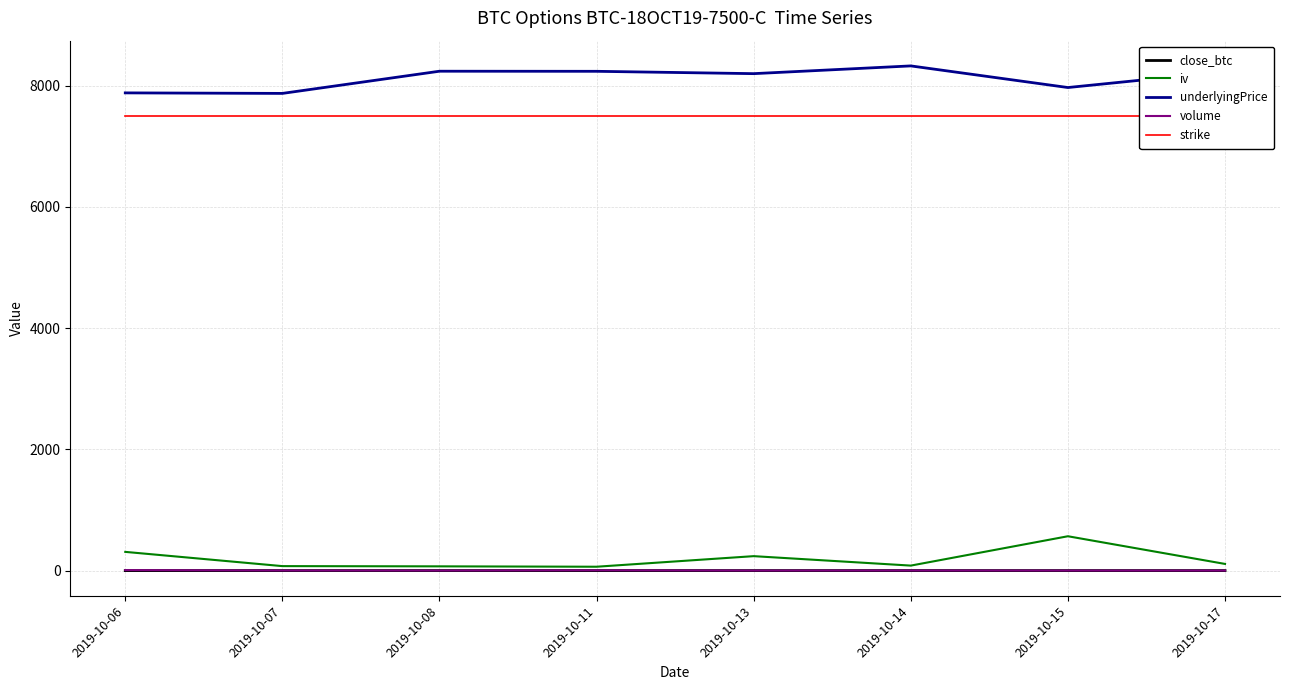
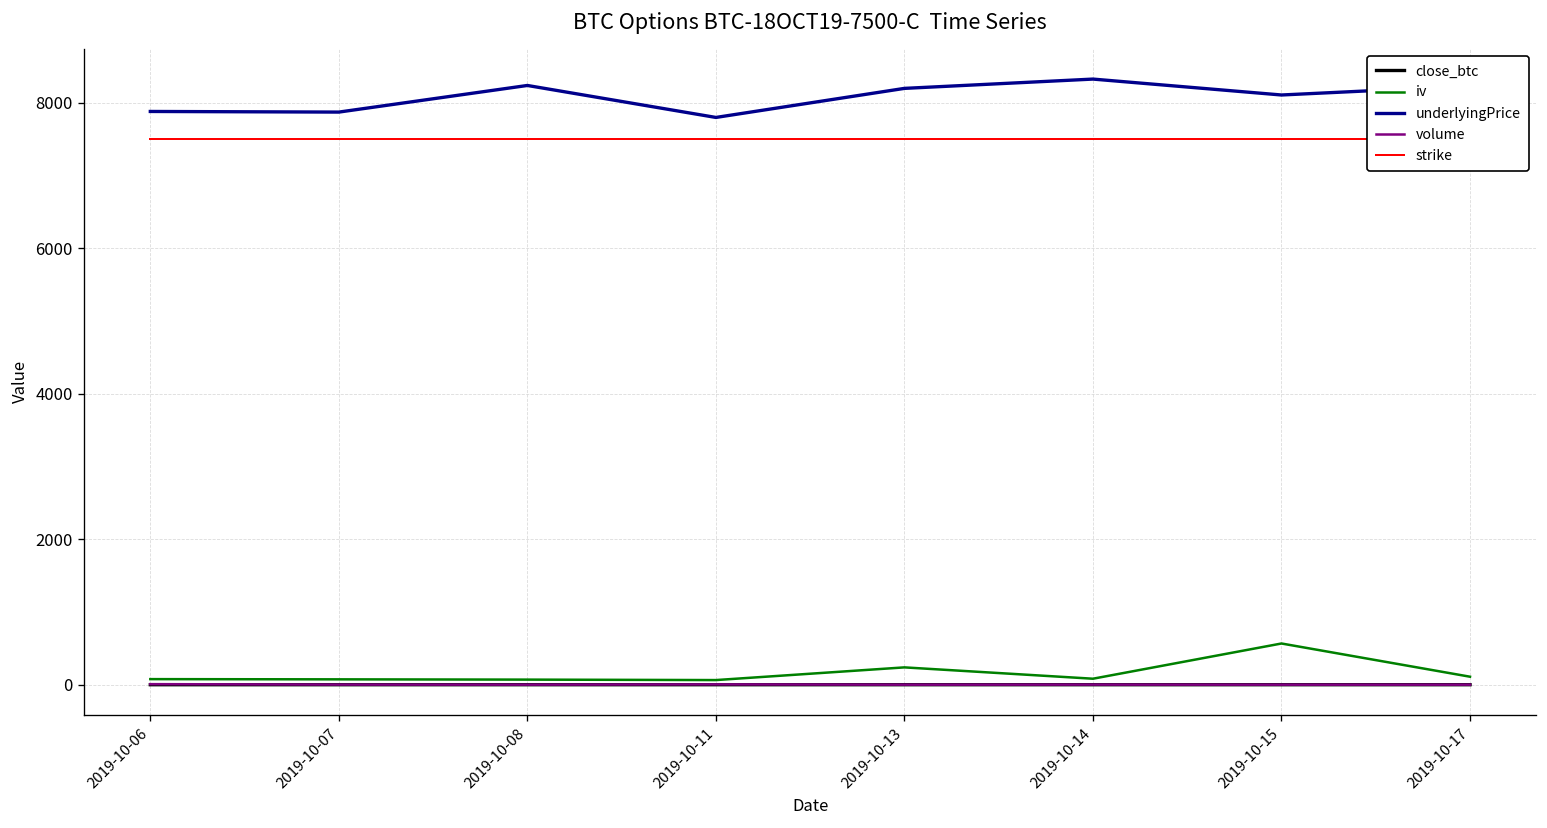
iv, 2019-10-06: 300 -> 100
underlyingPrice, 2019-10-11: 8200 -> 7800
underlyingPrice, 2019-10-15: 8000 -> 8100
